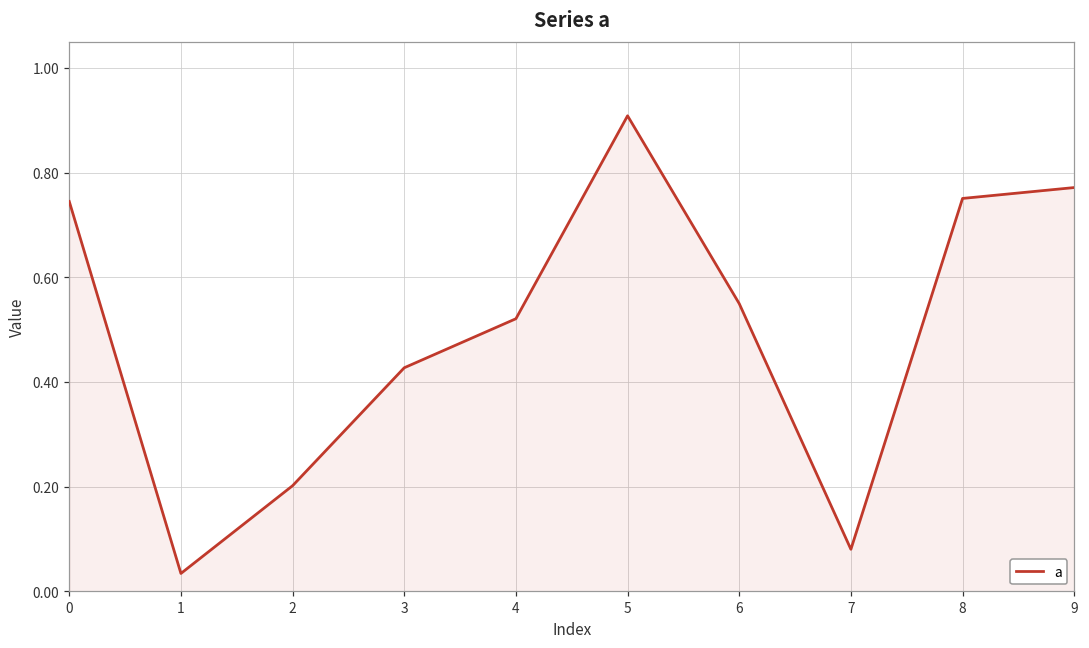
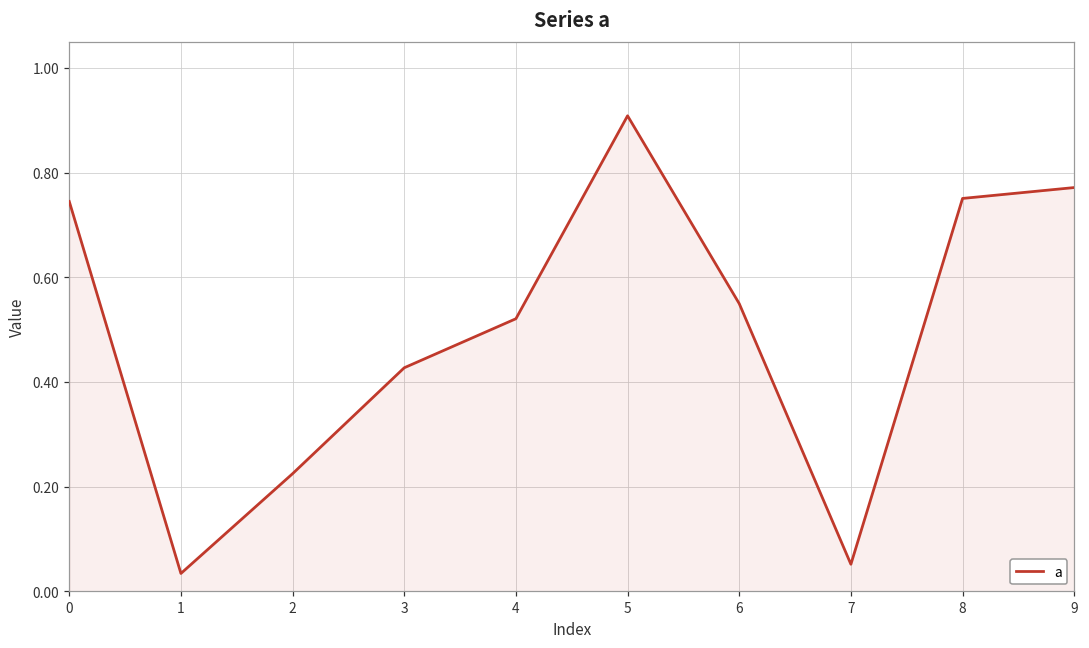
2: 0.20 -> 0.22
7: 0.08 -> 0.05
